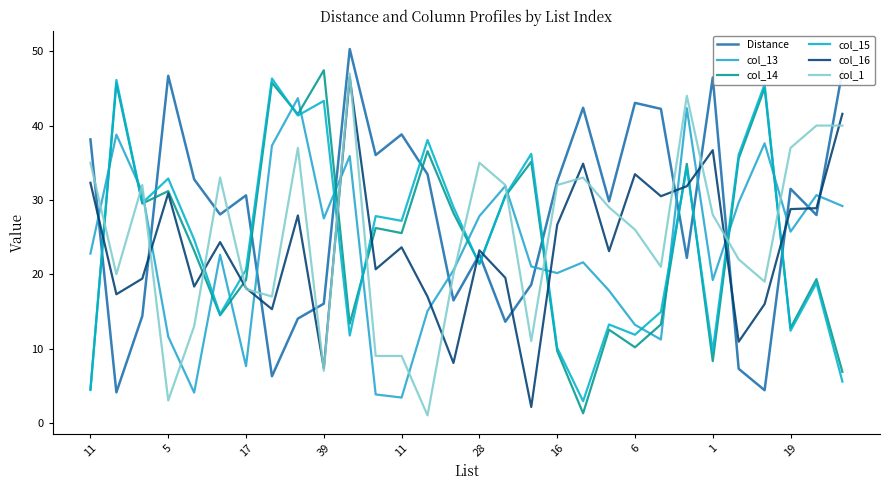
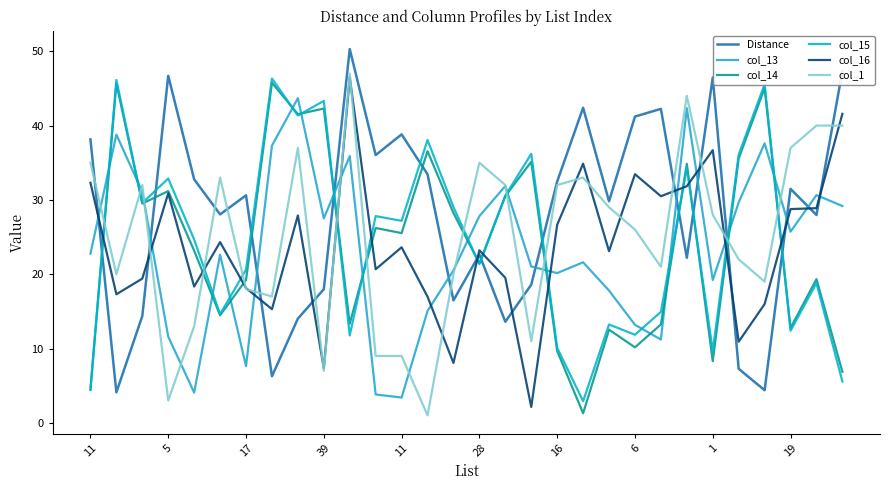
Distance, 39: 16 -> 18
col_14, 39: 47 -> 42
Distance, 6: 43 -> 41
